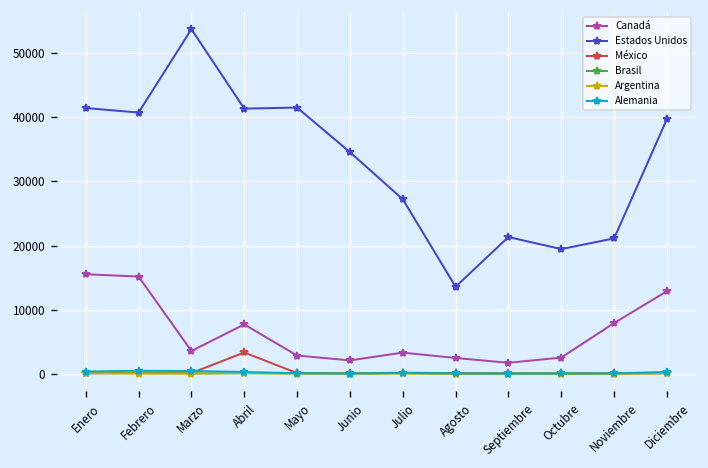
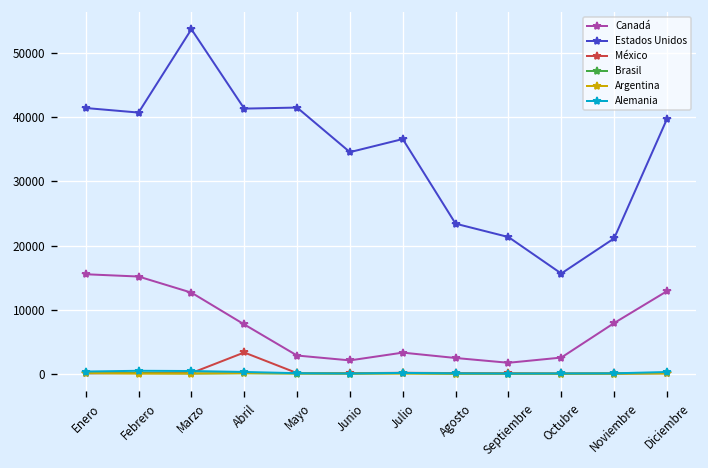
Canadá, Marzo: 4000 -> 13000
Estados Unidos, Julio: 27000 -> 37000
Estados Unidos, Agosto: 14000 -> 23000
Estados Unidos, Octubre: 19000 -> 16000
